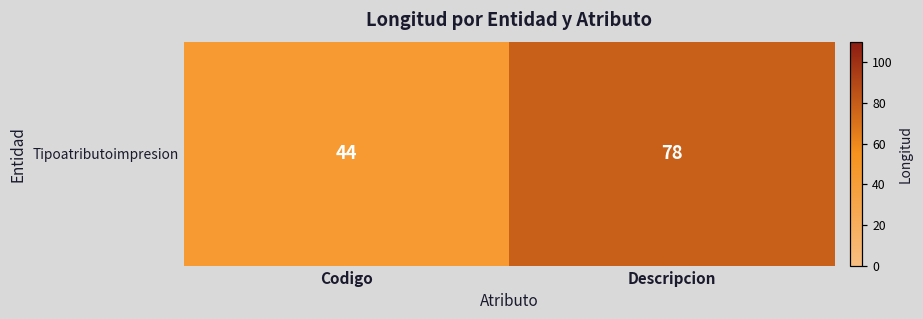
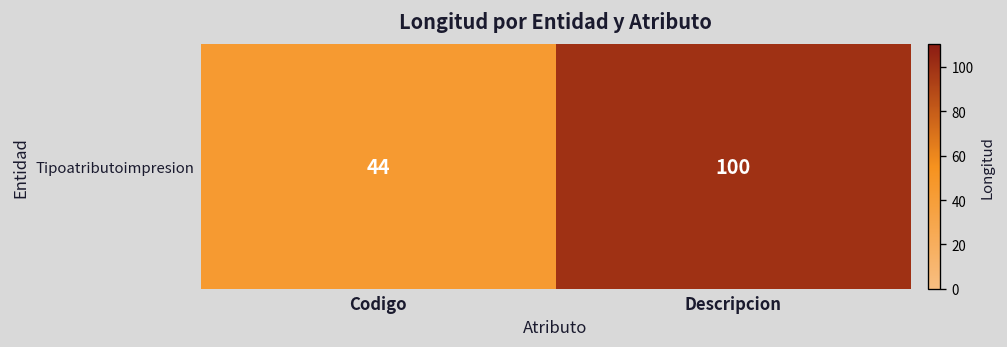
Tipoatributoimpresion, Descripcion: 78 -> 100
